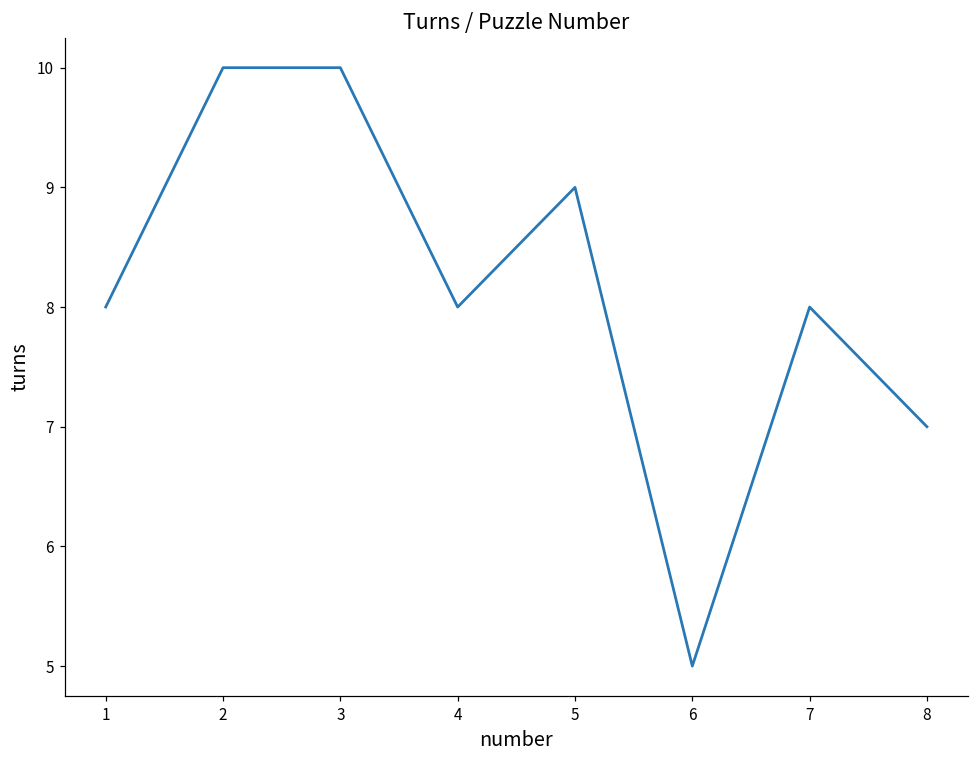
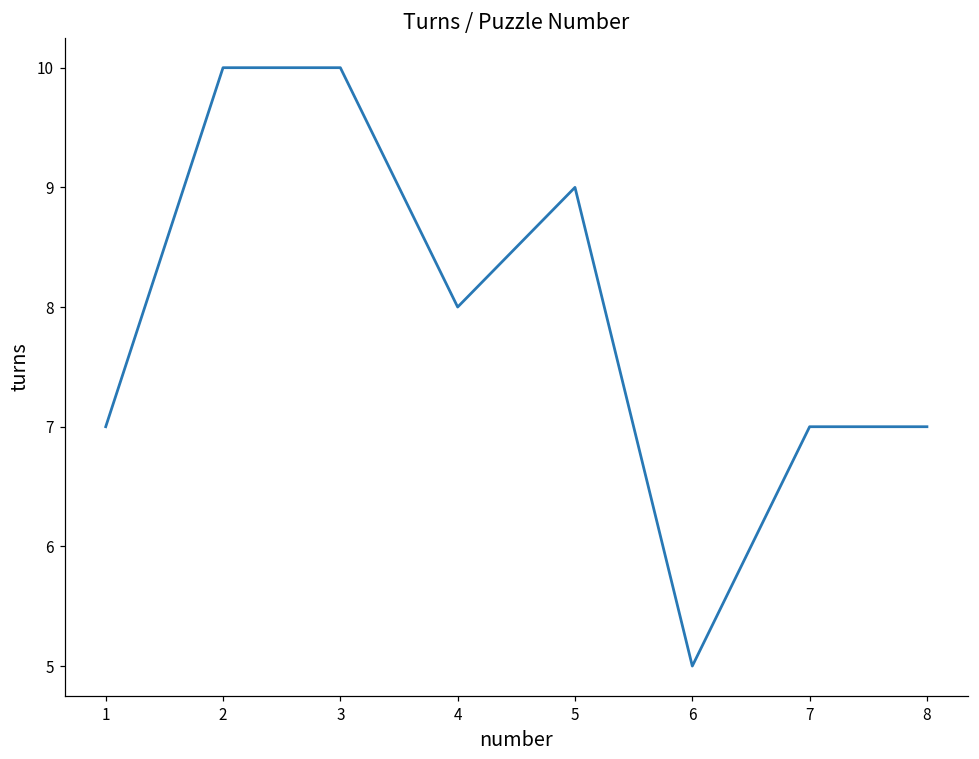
1: 8 -> 7
7: 8 -> 7
